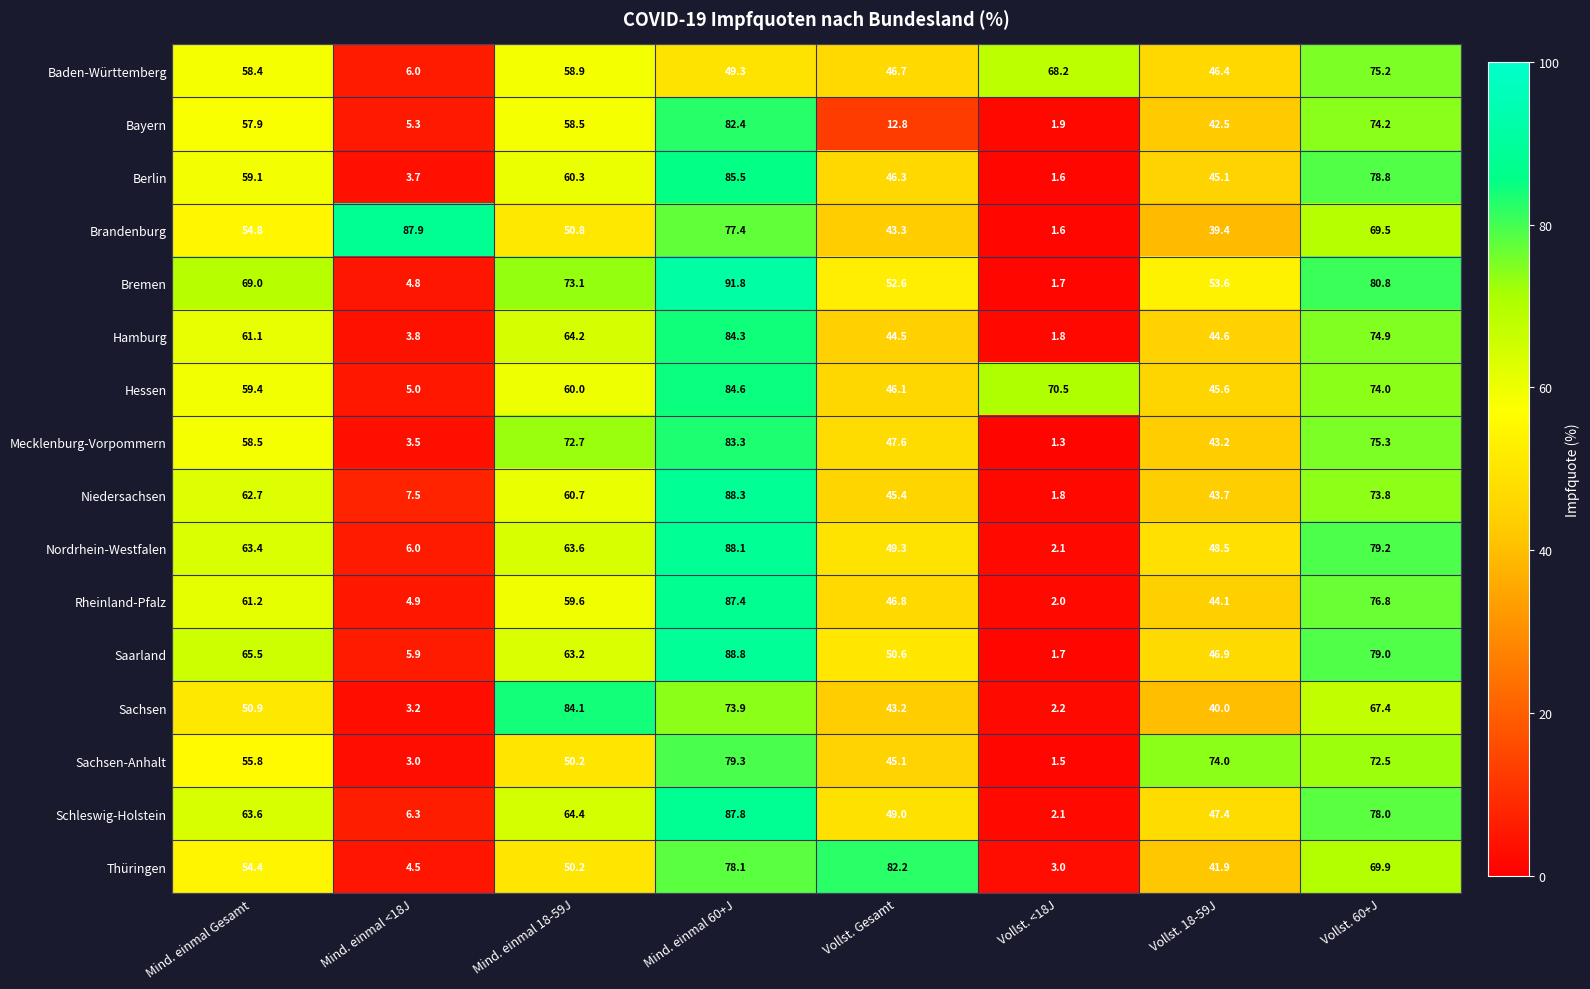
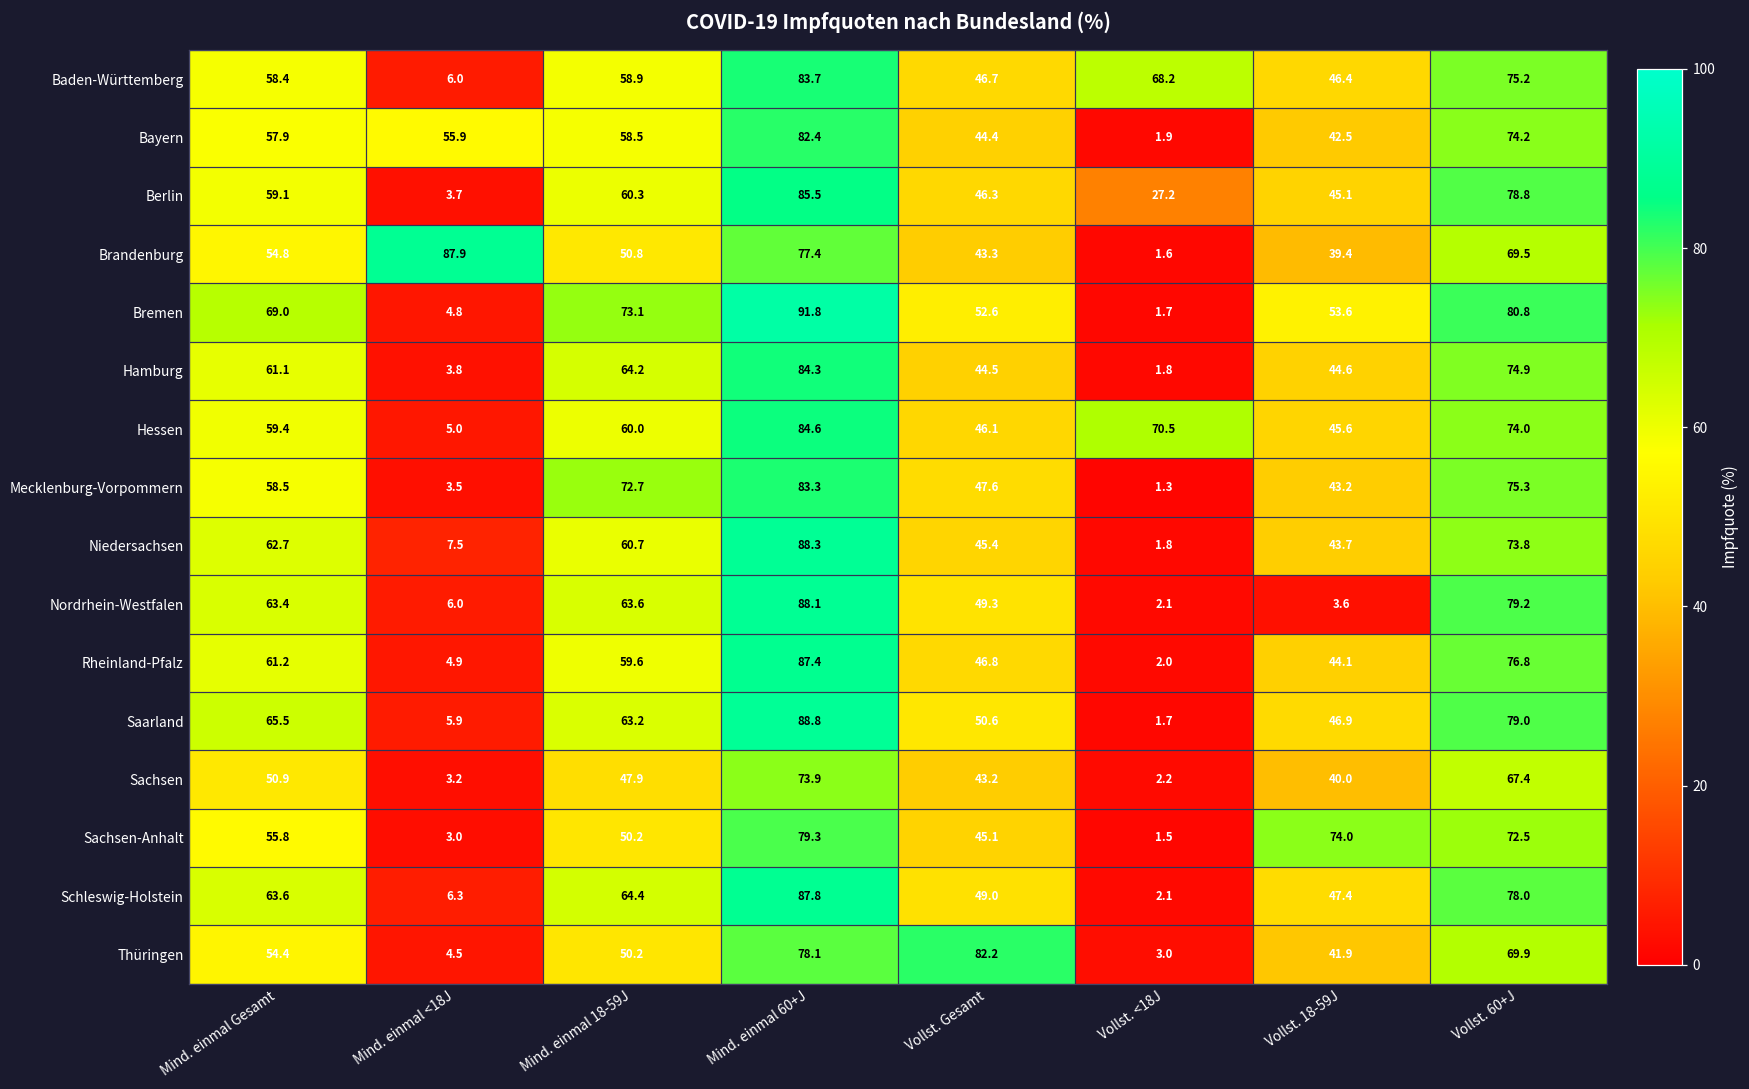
Baden-Württemberg, Mind. einmal 60+J: 49.3 -> 83.7
Bayern, Mind. einmal <18J: 5.3 -> 55.9
Bayern, Vollst. Gesamt: 12.8 -> 44.4
Berlin, Vollst. <18J: 1.6 -> 27.2
Nordrhein-Westfalen, Vollst. 18-59J: 48.5 -> 3.6
Sachsen, Mind. einmal 18-59J: 84.1 -> 47.9
